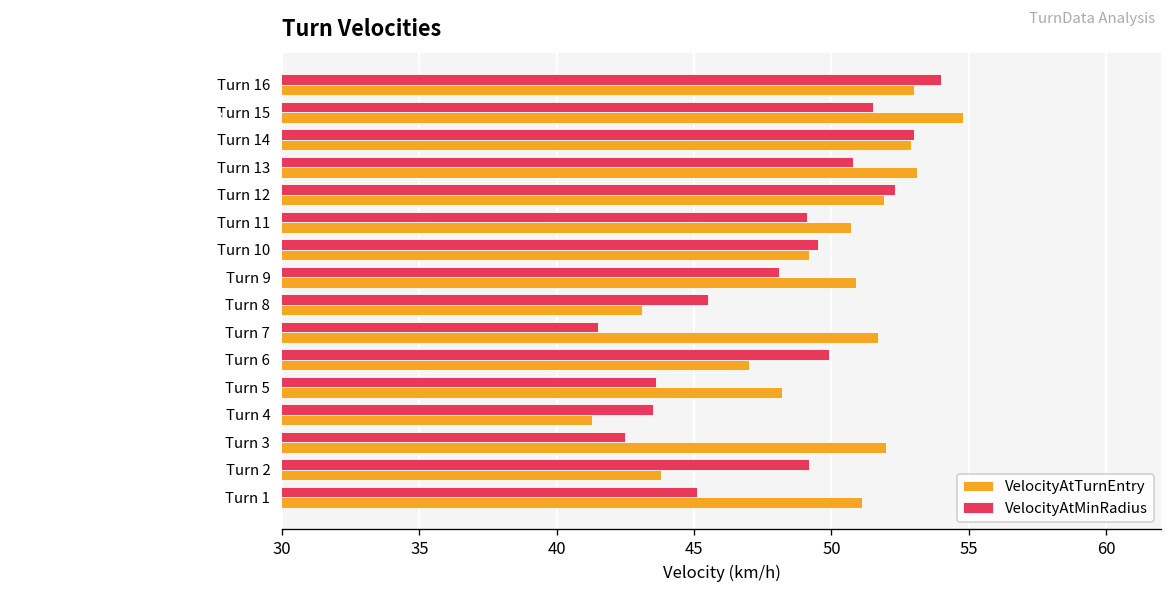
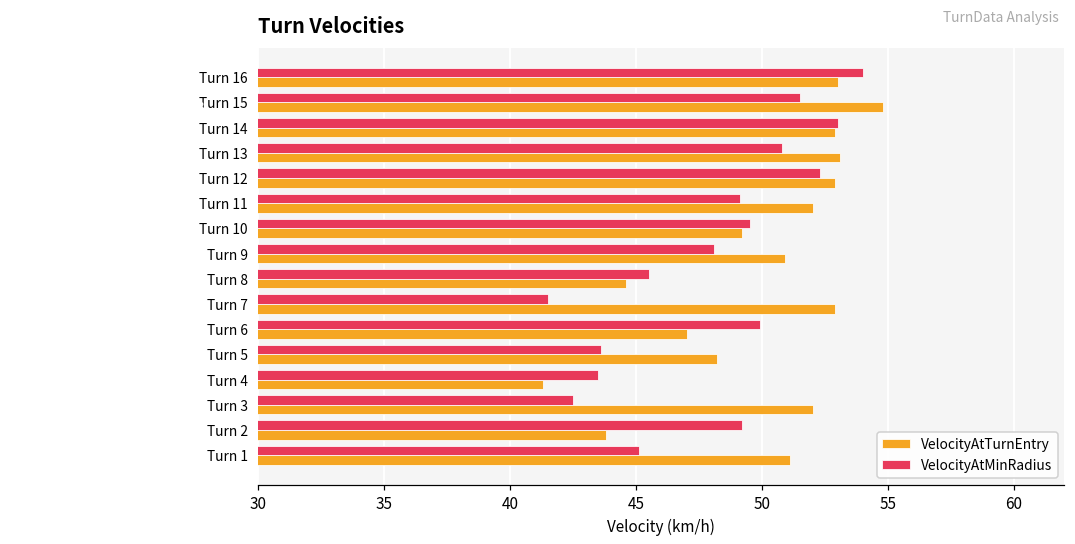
VelocityAtTurnEntry, Turn 12: 51.9 -> 52.9
VelocityAtTurnEntry, Turn 11: 50.7 -> 52.0
VelocityAtTurnEntry, Turn 8: 43.1 -> 44.6
VelocityAtTurnEntry, Turn 7: 51.7 -> 52.9
